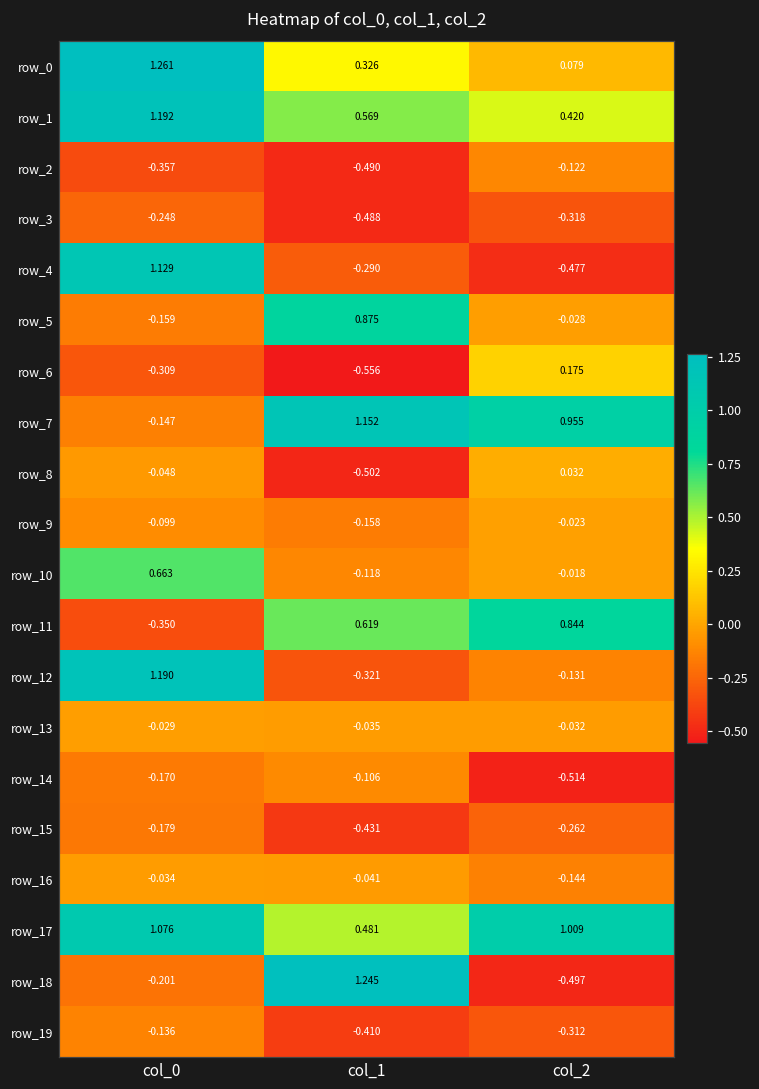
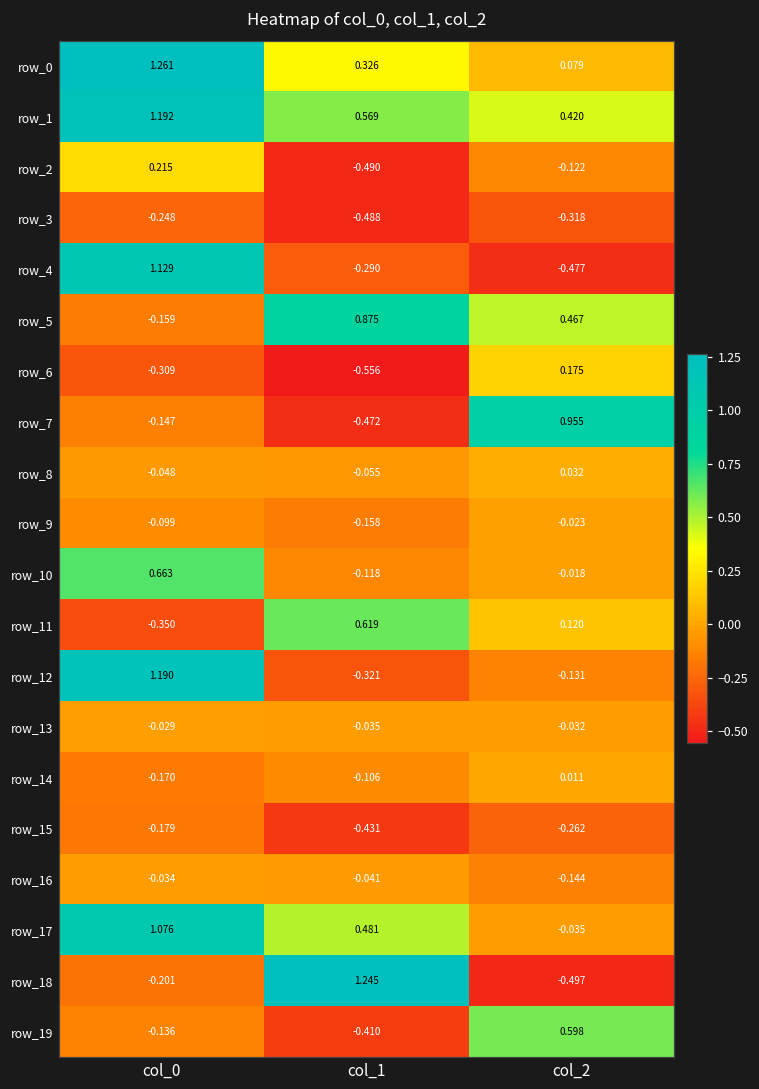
row_2, col_0: -0.357 -> 0.215
row_5, col_2: -0.028 -> 0.467
row_7, col_1: 1.152 -> -0.472
row_8, col_1: -0.502 -> -0.055
row_11, col_2: 0.844 -> 0.120
row_14, col_2: -0.514 -> 0.011
row_17, col_2: 1.009 -> -0.035
row_19, col_2: -0.312 -> 0.598
